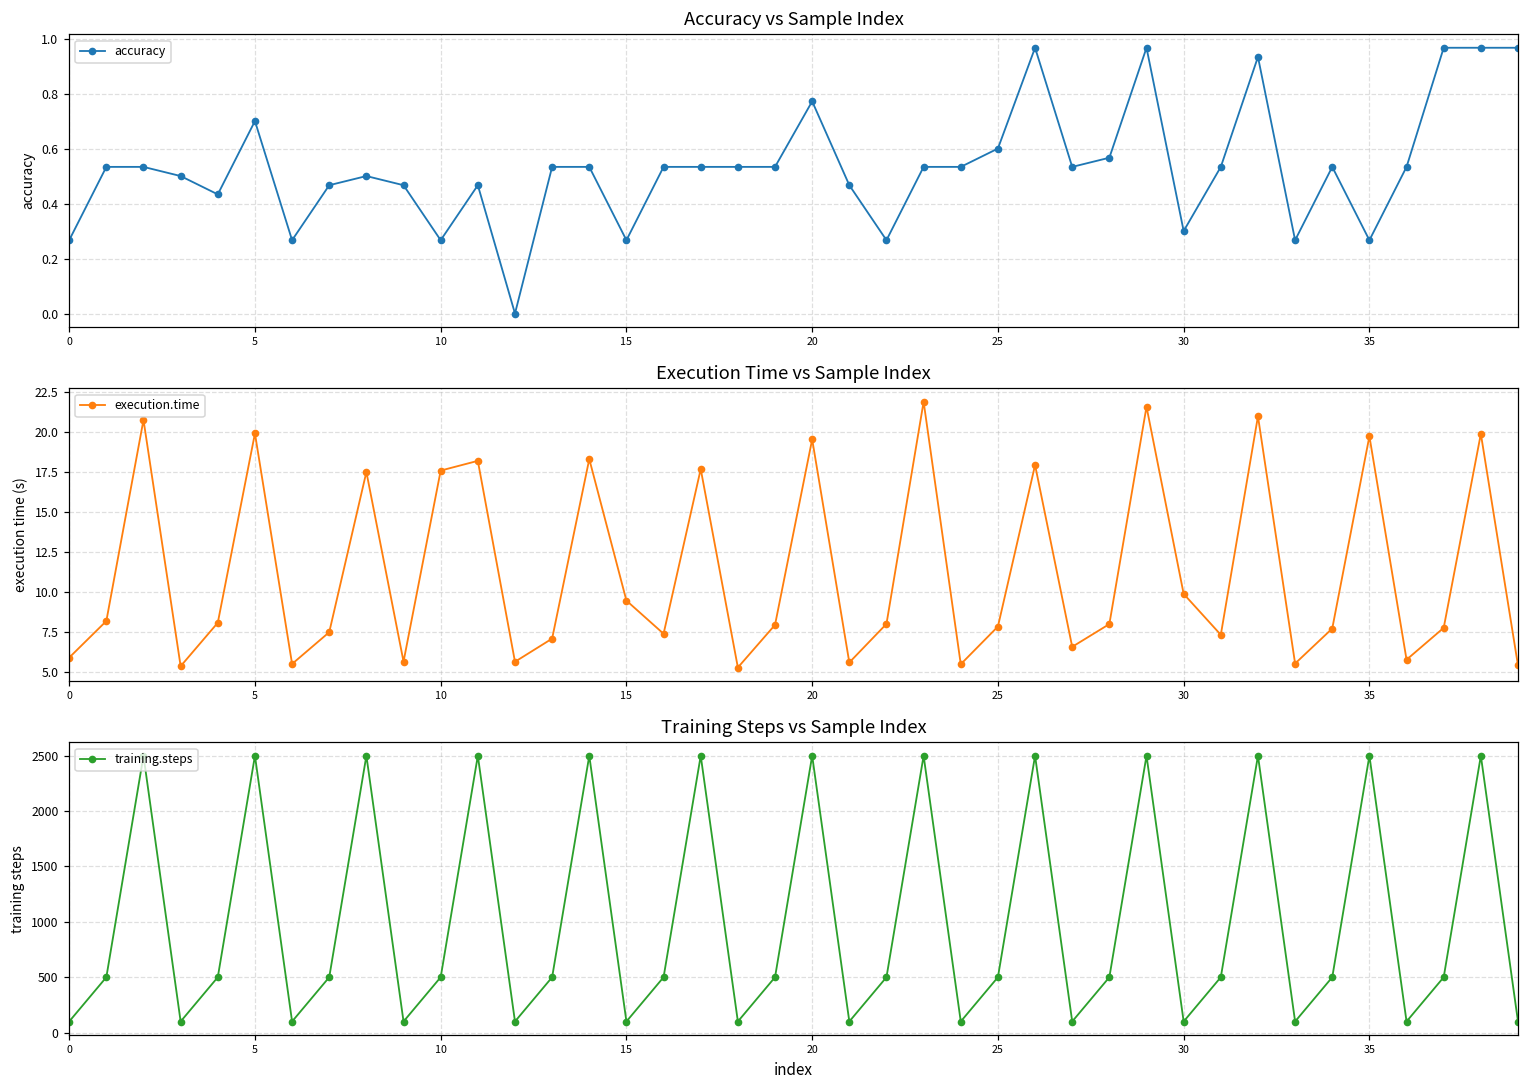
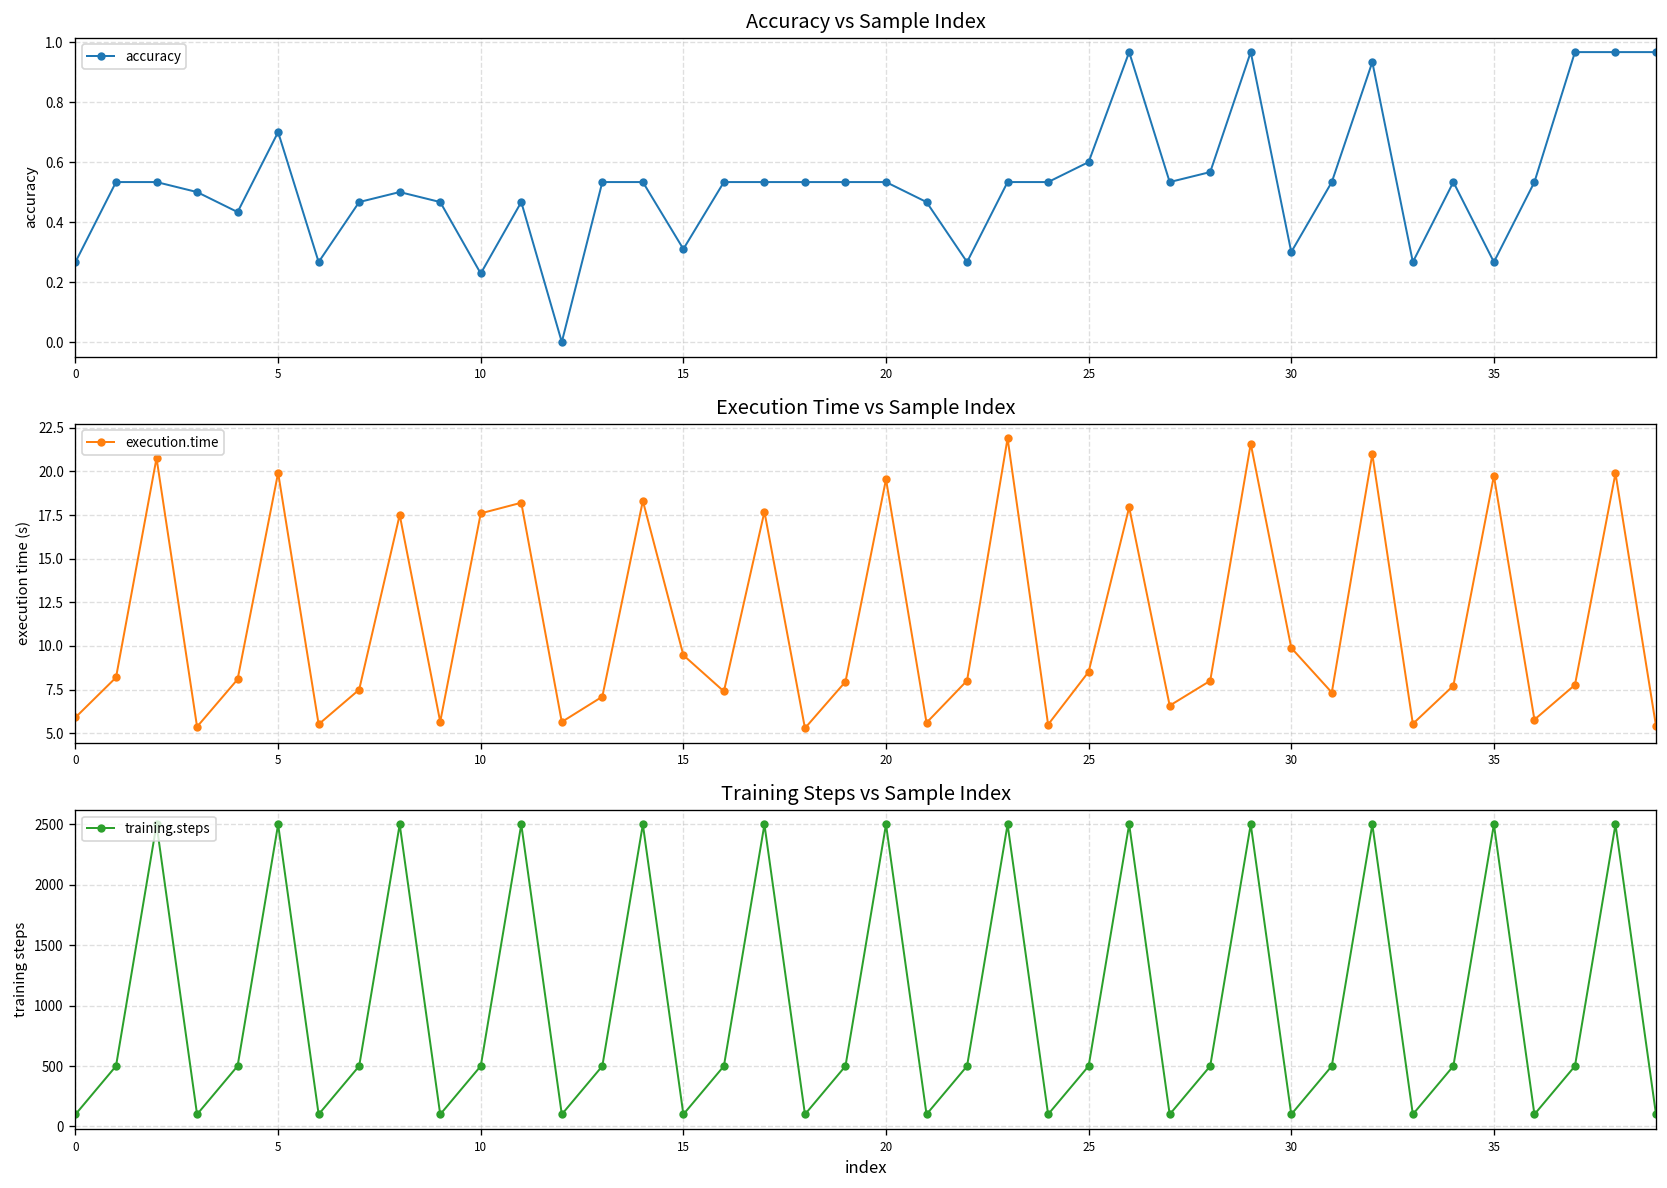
Accuracy vs Sample Index, 10: 0.27 -> 0.23
Accuracy vs Sample Index, 15: 0.27 -> 0.31
Accuracy vs Sample Index, 20: 0.77 -> 0.53
Execution Time vs Sample Index, 25: 7.8 -> 8.5
